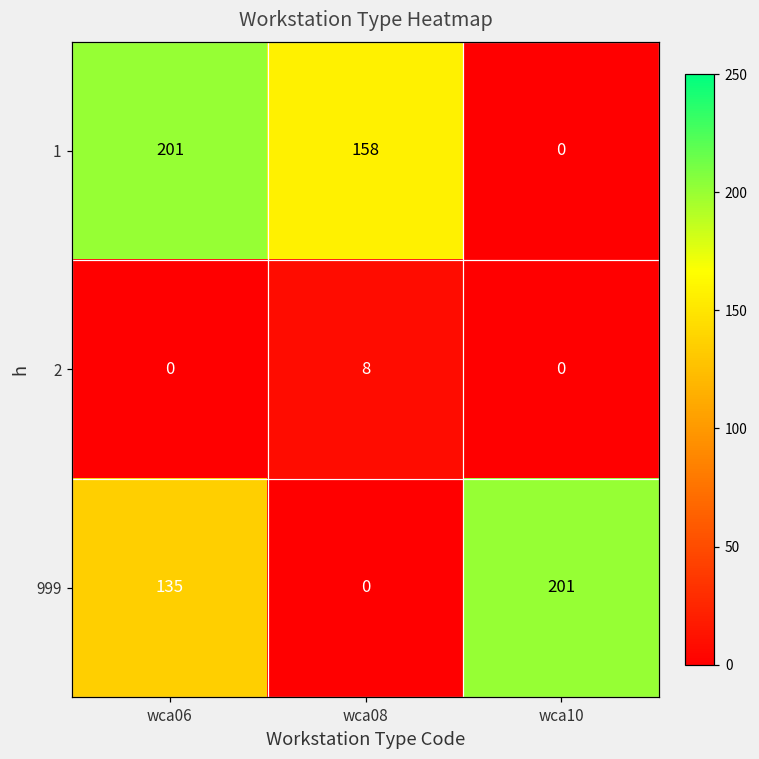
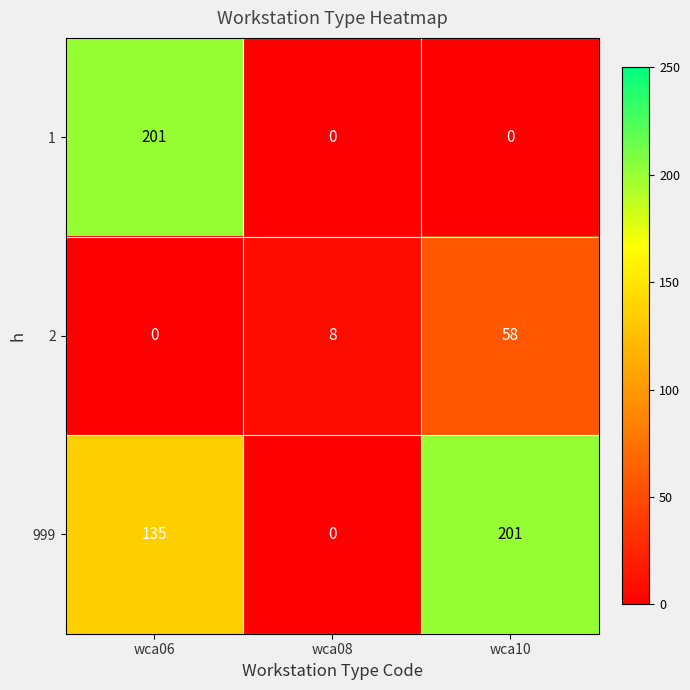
1, wca08: 158 -> 0
2, wca10: 0 -> 58
